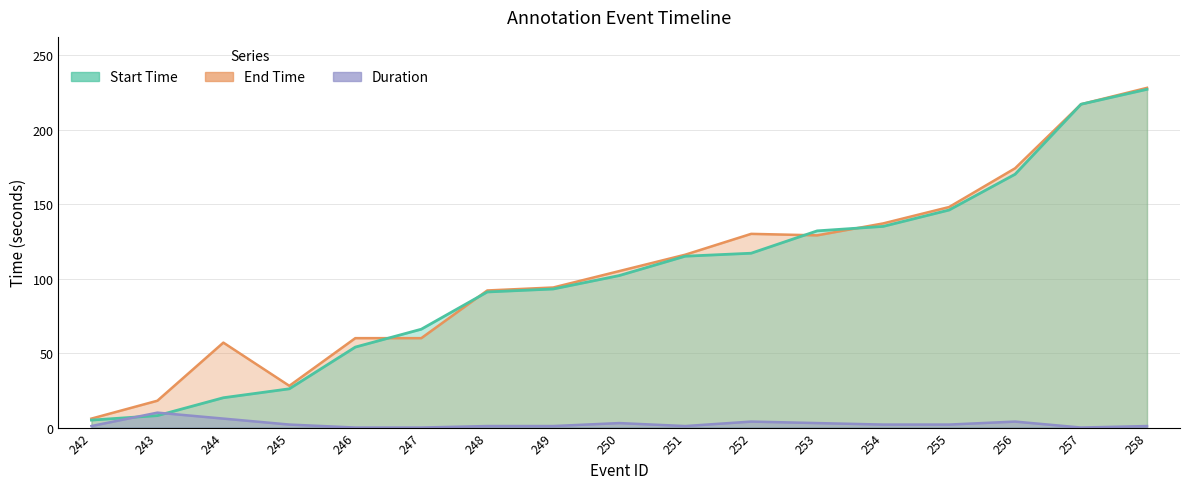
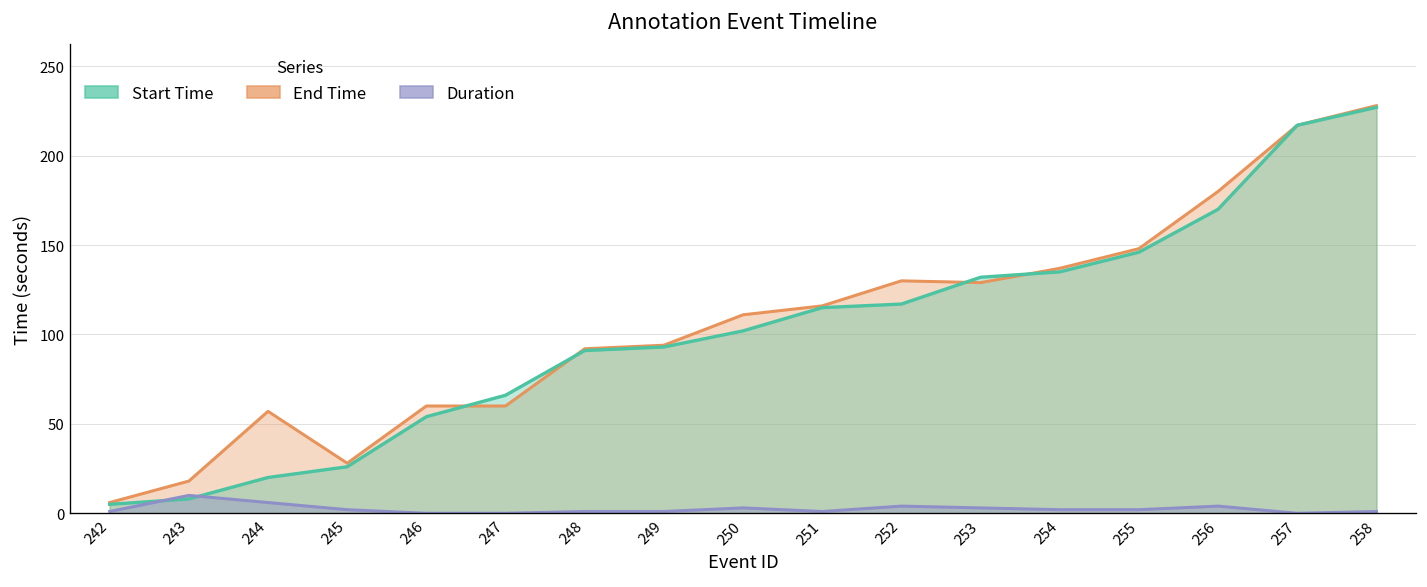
End Time, 250: 105 -> 111
End Time, 256: 174 -> 180
